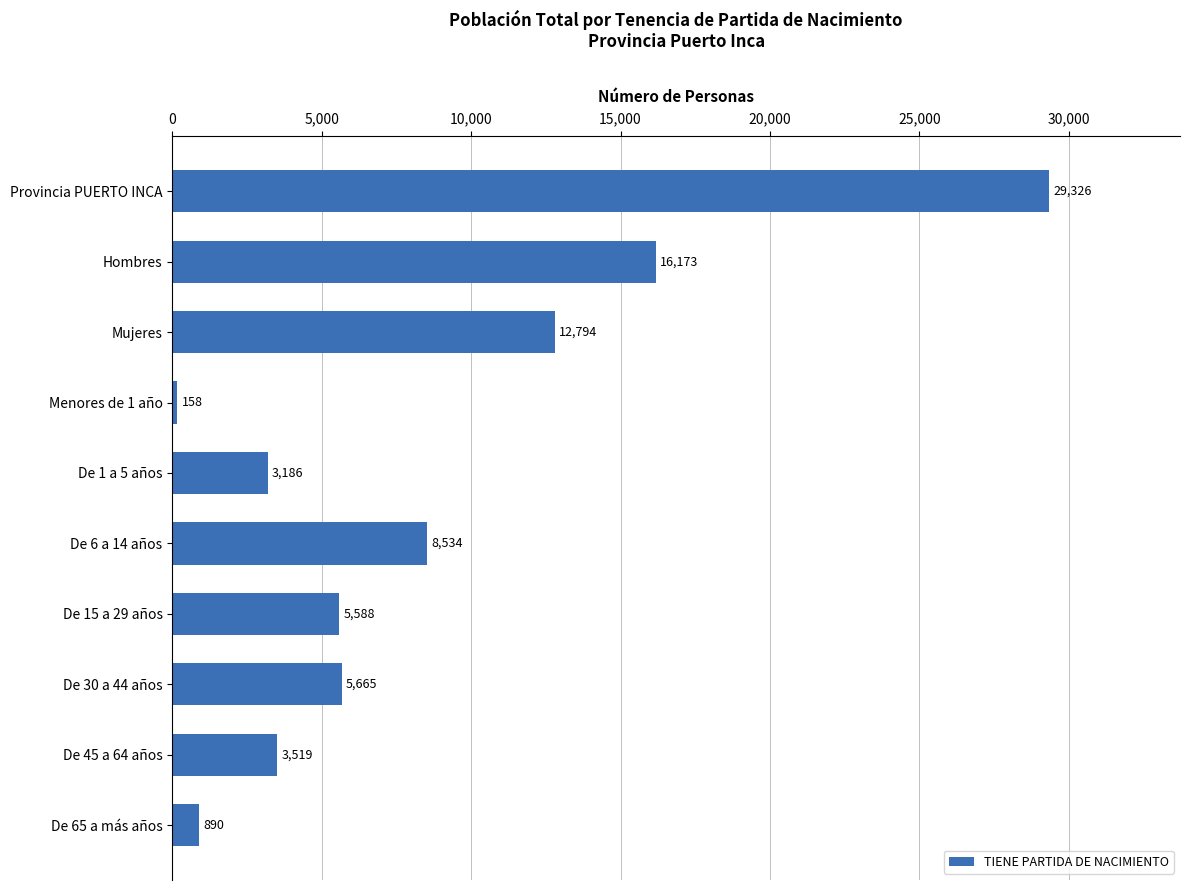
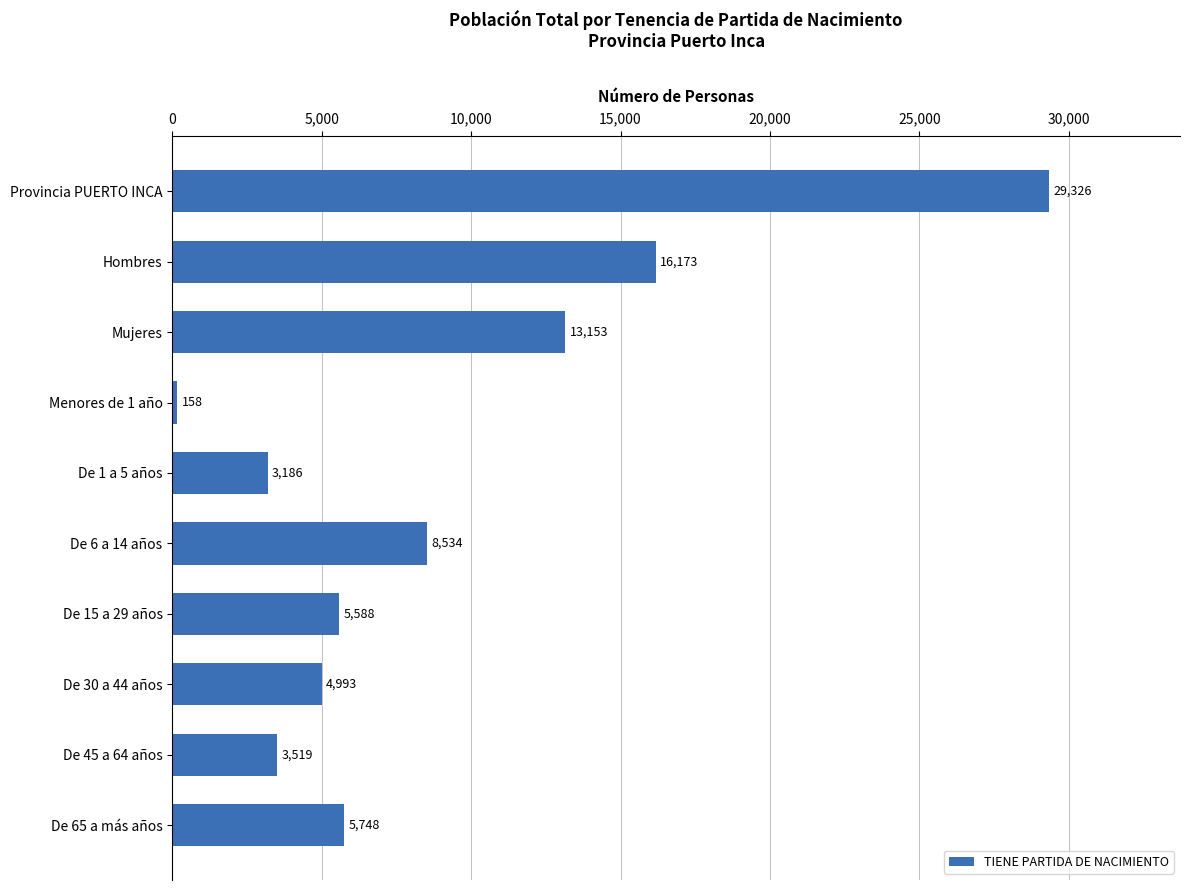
Mujeres: 12,794 -> 13,153
De 30 a 44 años: 5,665 -> 4,993
De 65 a más años: 890 -> 5,748
